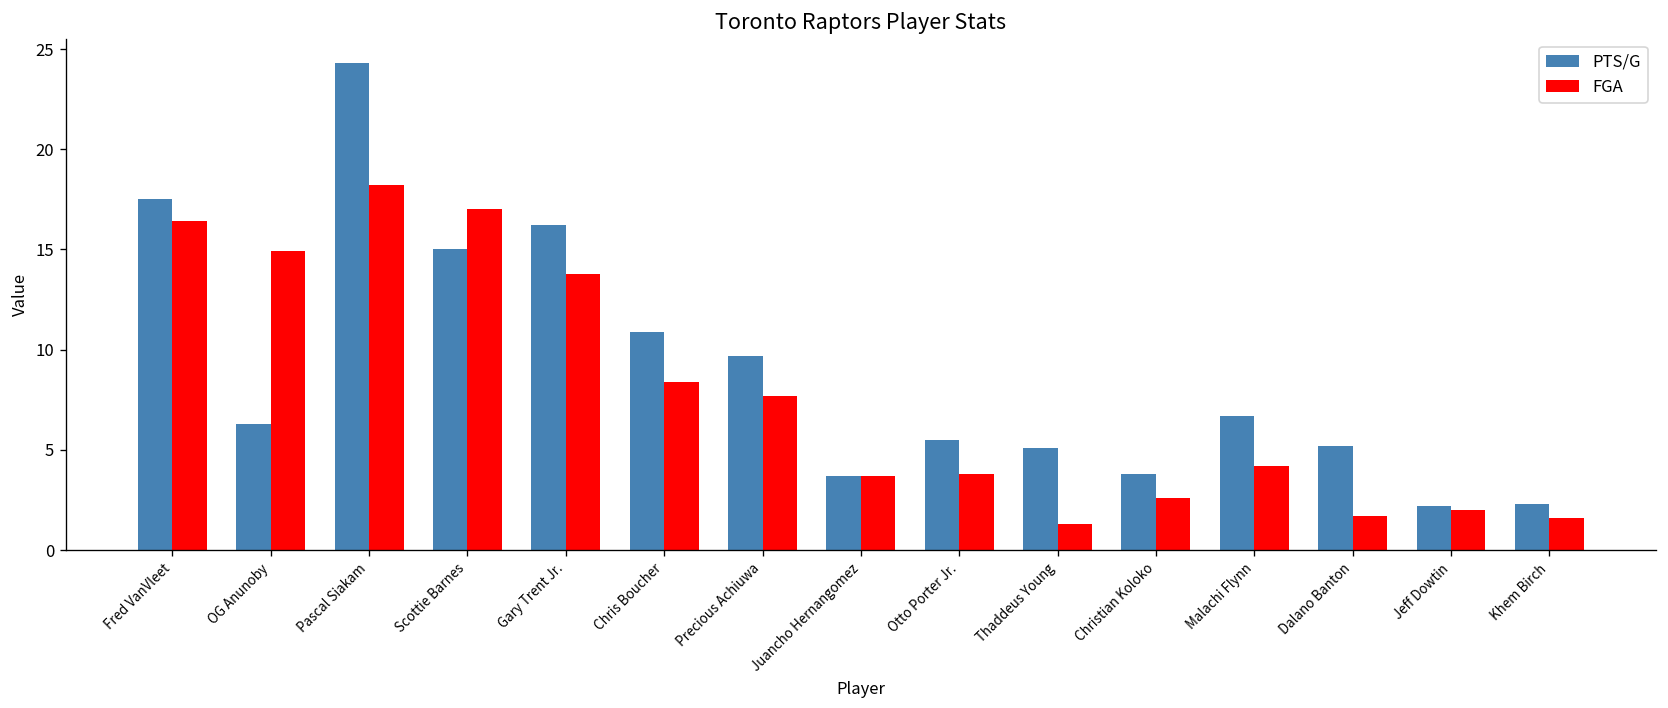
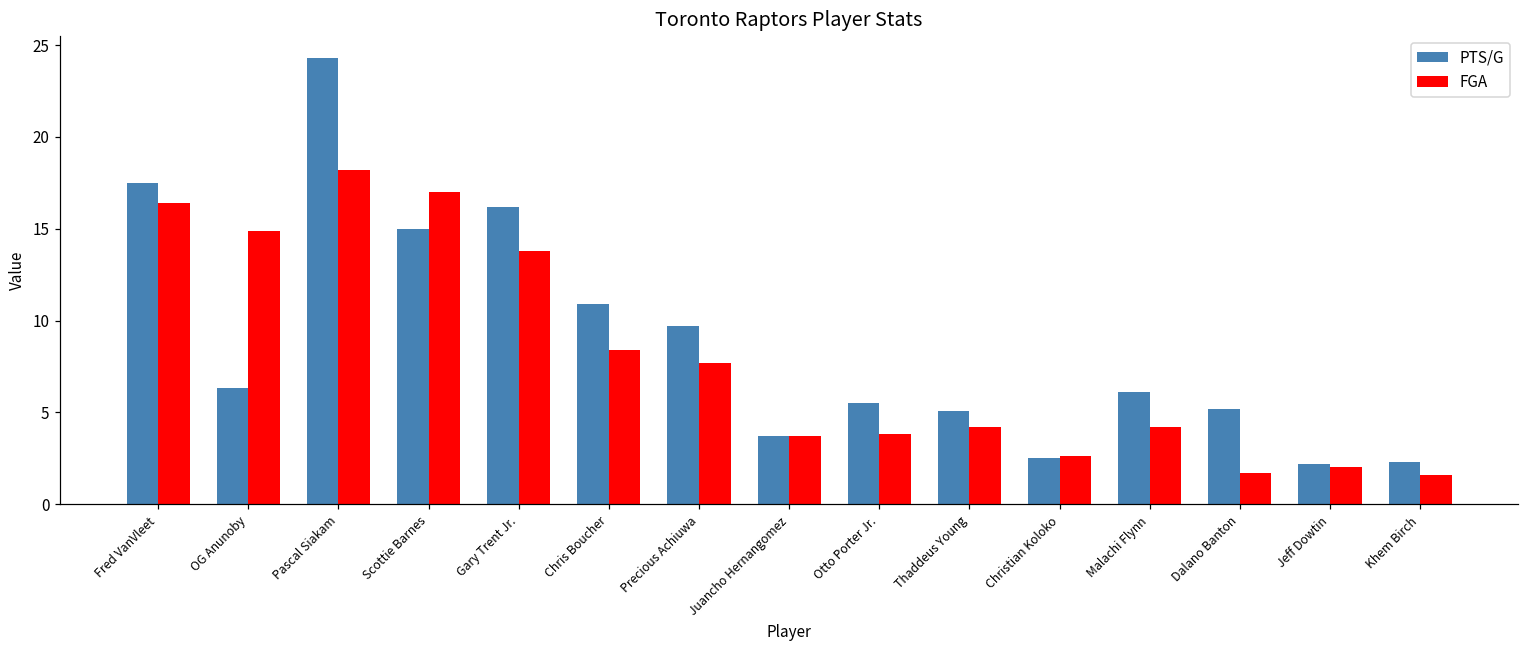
FGA, Thaddeus Young: 1.3 -> 4.2
PTS/G, Christian Koloko: 3.8 -> 2.5
PTS/G, Malachi Flynn: 6.7 -> 6.1
